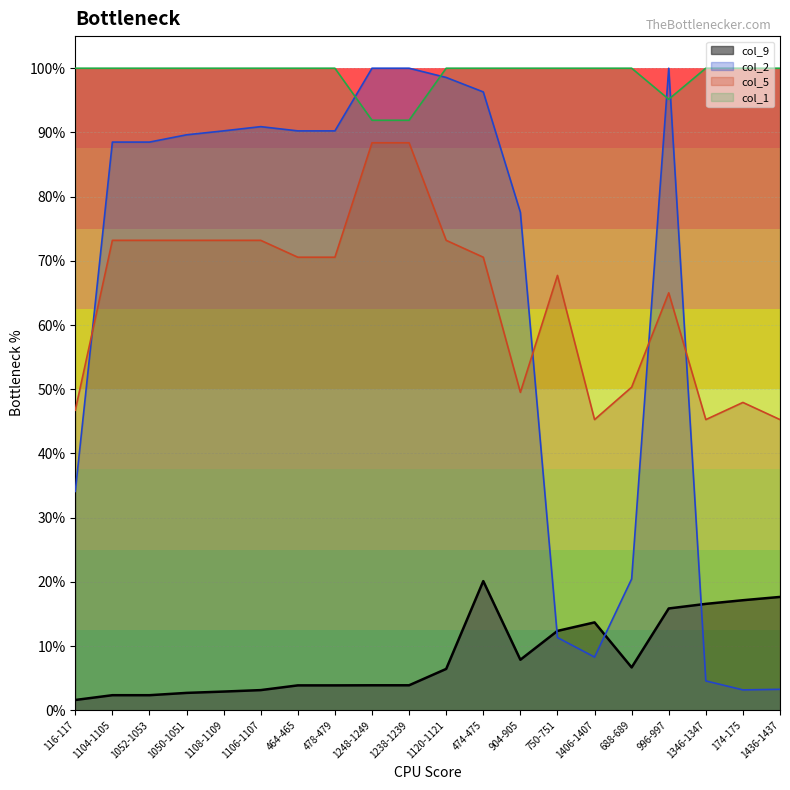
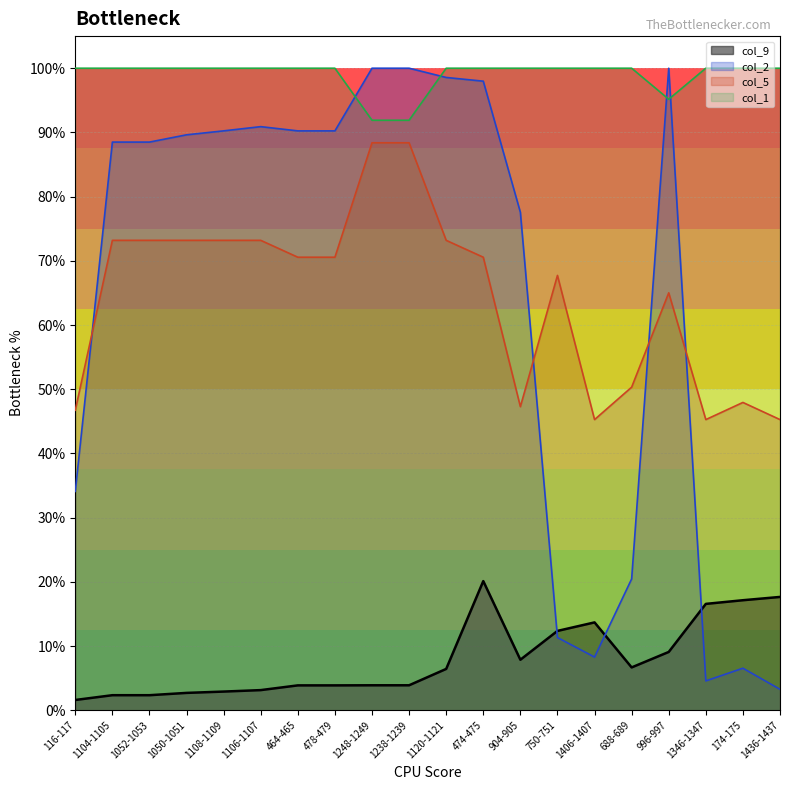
col_2, 474-475: 96% -> 98%
col_5, 904-905: 50% -> 47%
col_9, 996-997: 16% -> 9%
col_2, 174-175: 3% -> 7%
